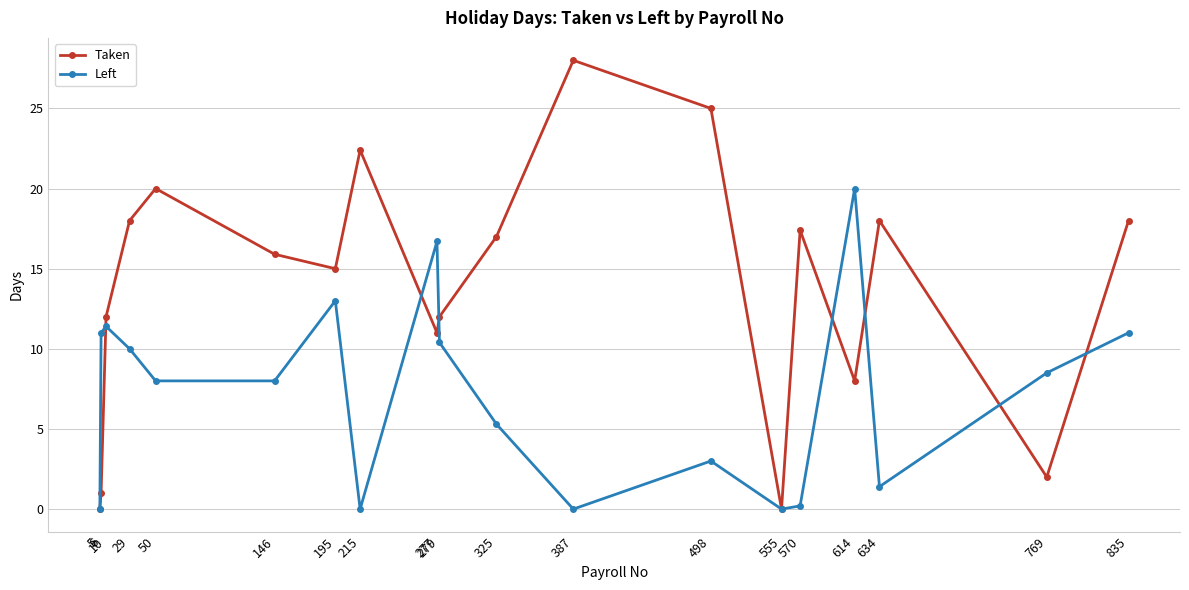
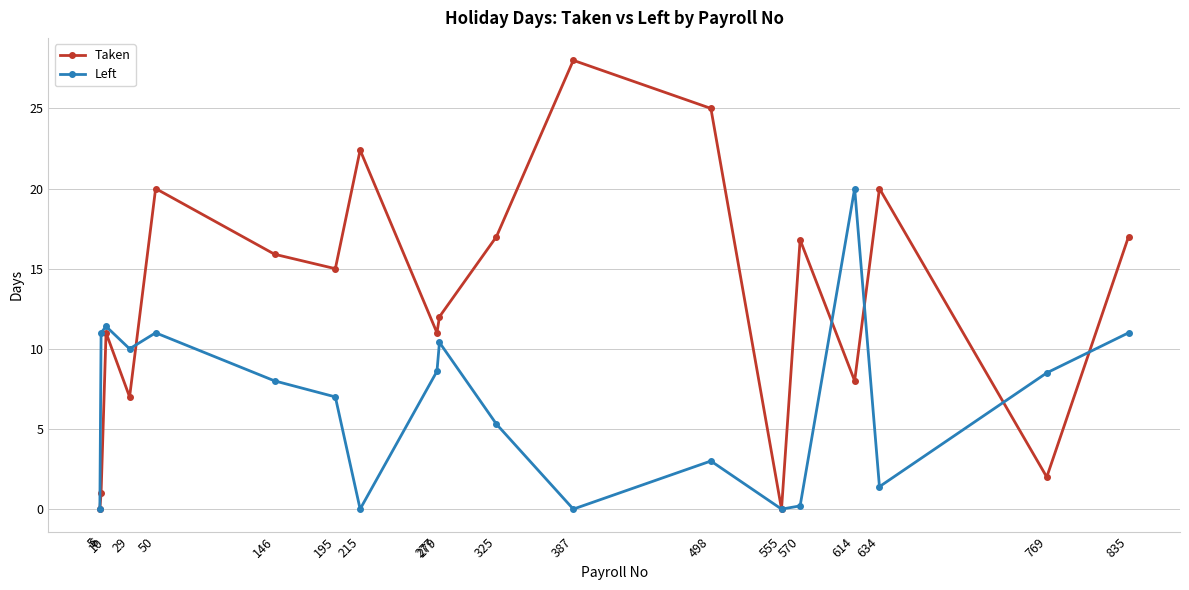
Taken, 10: 12 -> 11
Taken, 29: 18 -> 7
Left, 50: 8 -> 11
Left, 195: 13 -> 7
Left, 277: 16.7 -> 8.6
Taken, 570: 17.4 -> 16.8
Taken, 634: 18 -> 20
Taken, 835: 18 -> 17
